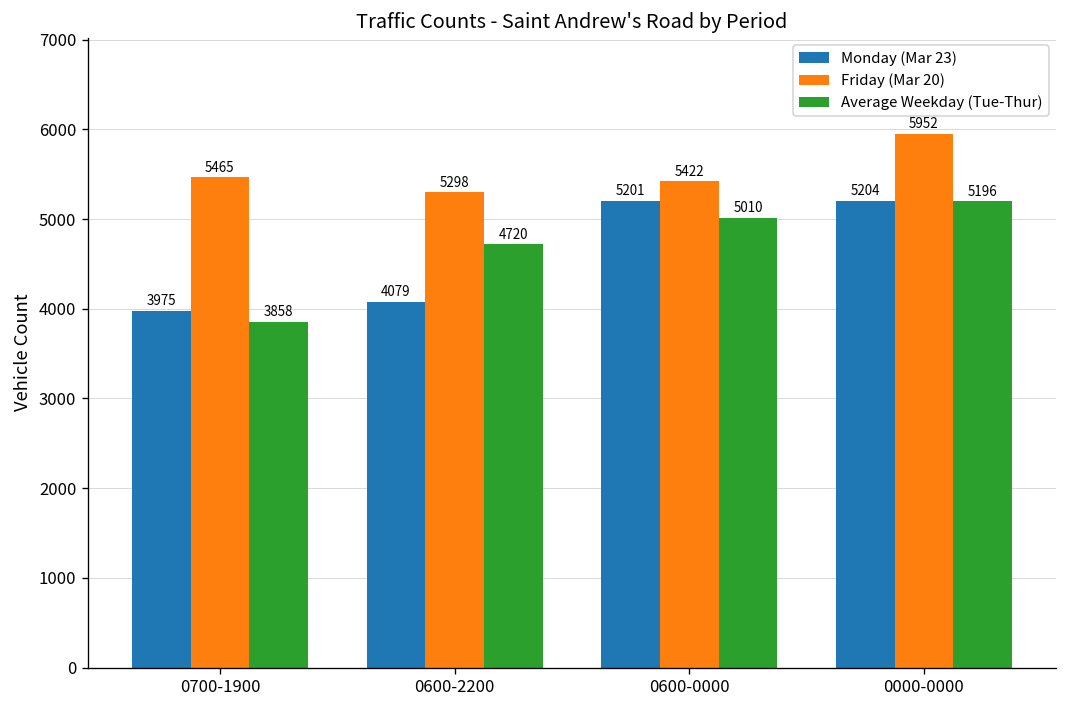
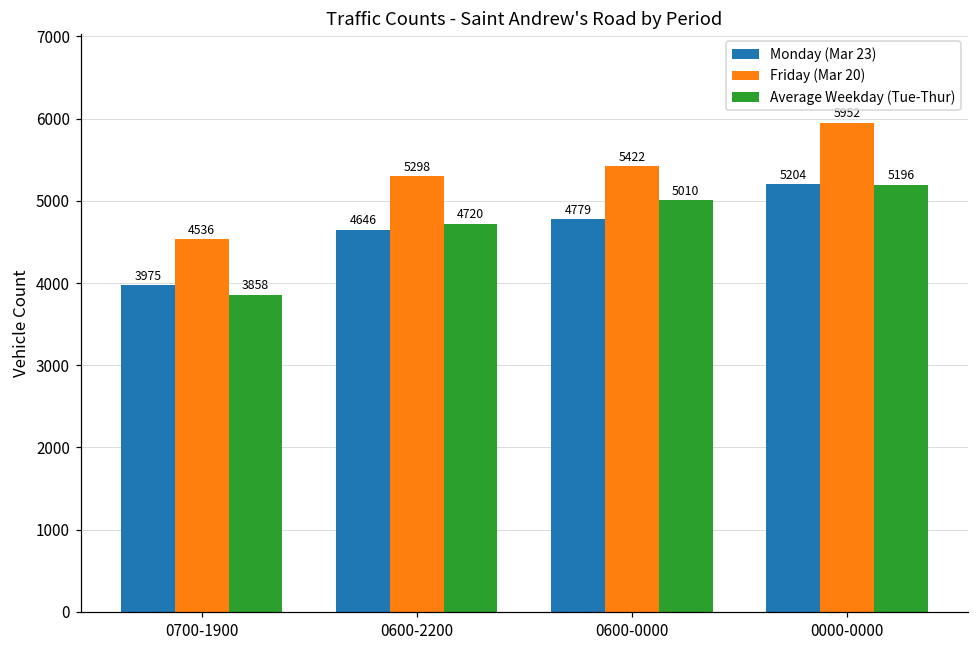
Friday (Mar 20), 0700-1900: 5465 -> 4536
Monday (Mar 23), 0600-2200: 4079 -> 4646
Monday (Mar 23), 0600-0000: 5201 -> 4779
